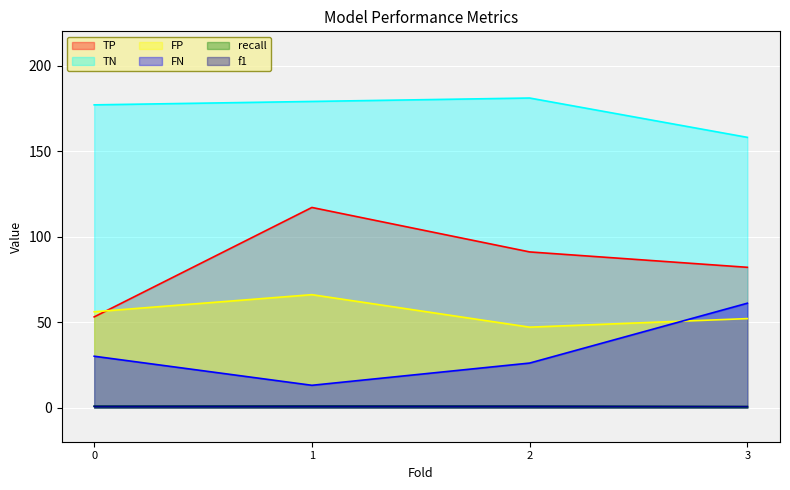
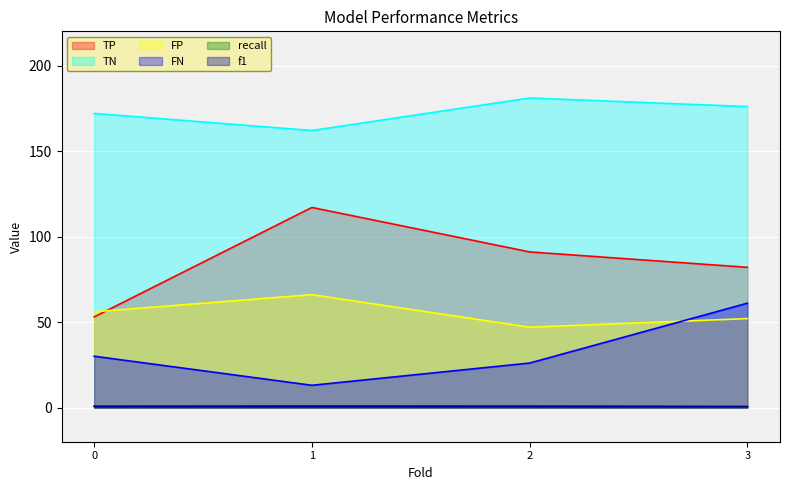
TN, 0: 177 -> 172
TN, 1: 179 -> 162
TN, 3: 158 -> 176
